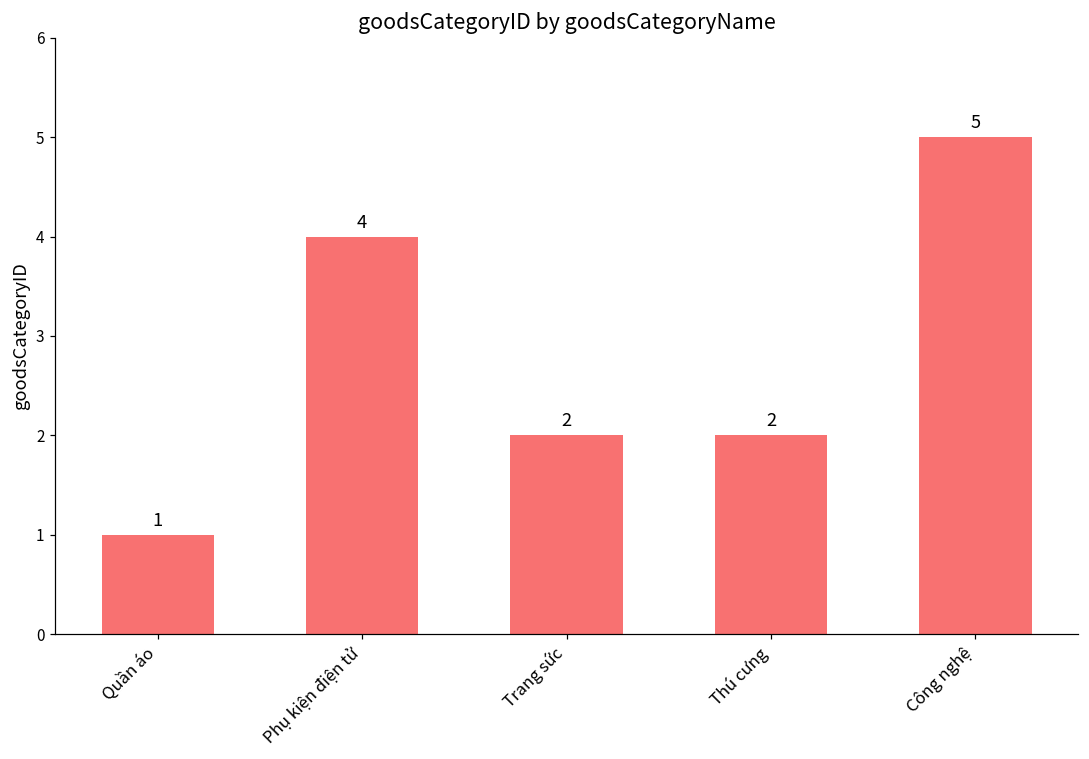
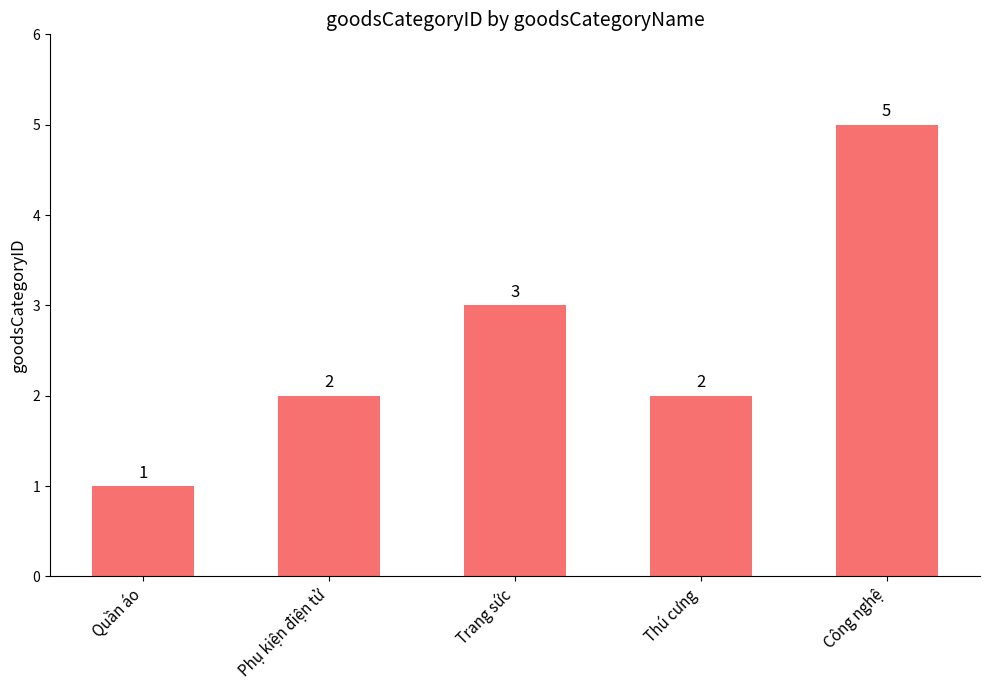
Phụ kiện điện tử: 4 -> 2
Trang sức: 2 -> 3
